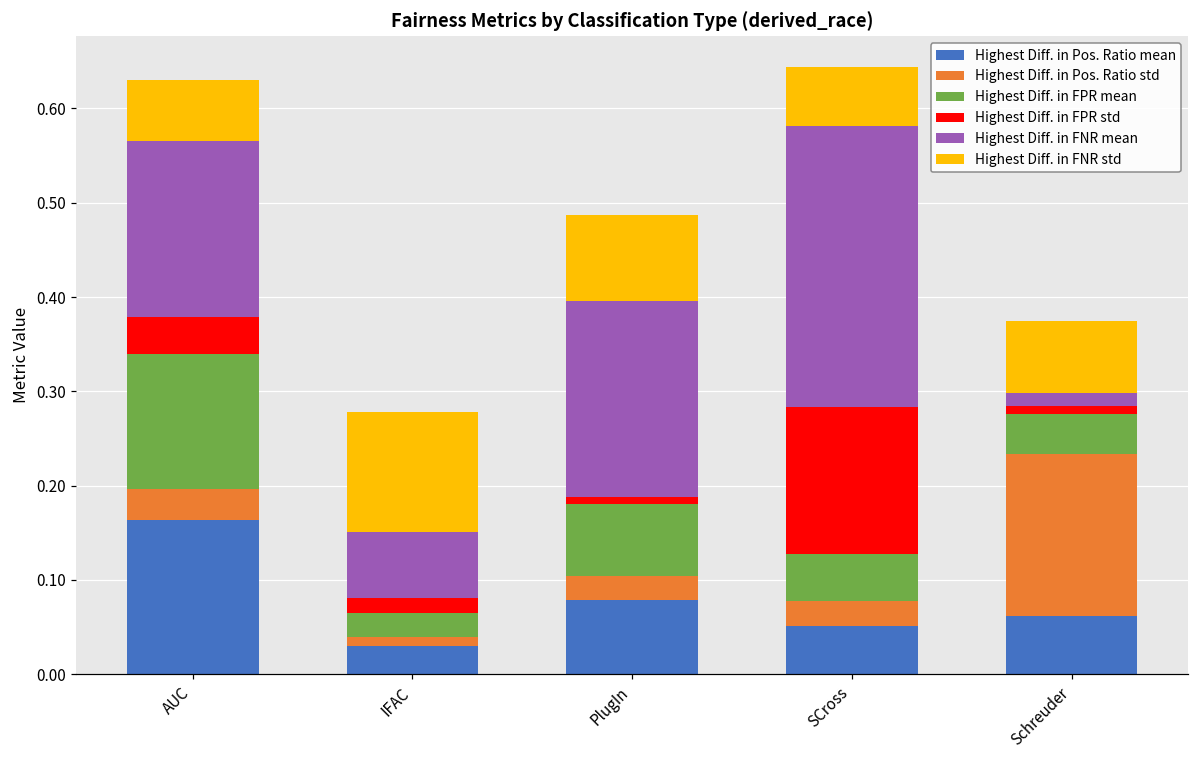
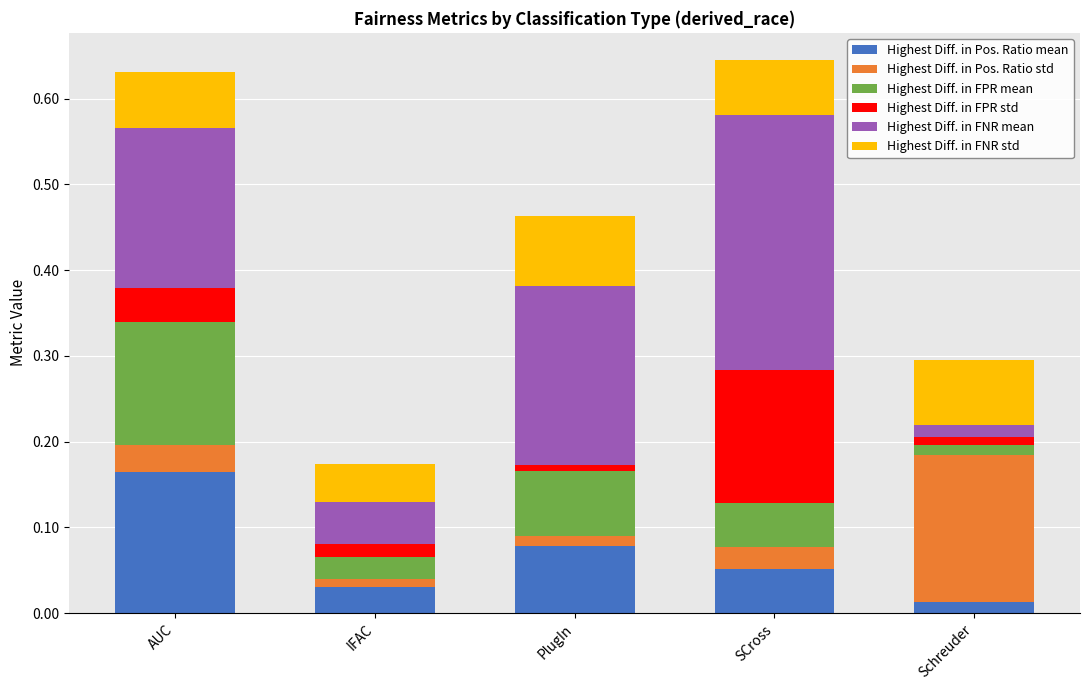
Highest Diff. in FNR mean, IFAC: 0.07 -> 0.05
Highest Diff. in FNR std, IFAC: 0.13 -> 0.05
Highest Diff. in Pos. Ratio std, PlugIn: 0.03 -> 0.01
Highest Diff. in FNR std, PlugIn: 0.09 -> 0.08
Highest Diff. in Pos. Ratio mean, Schreuder: 0.06 -> 0.01
Highest Diff. in FPR mean, Schreuder: 0.04 -> 0.01
